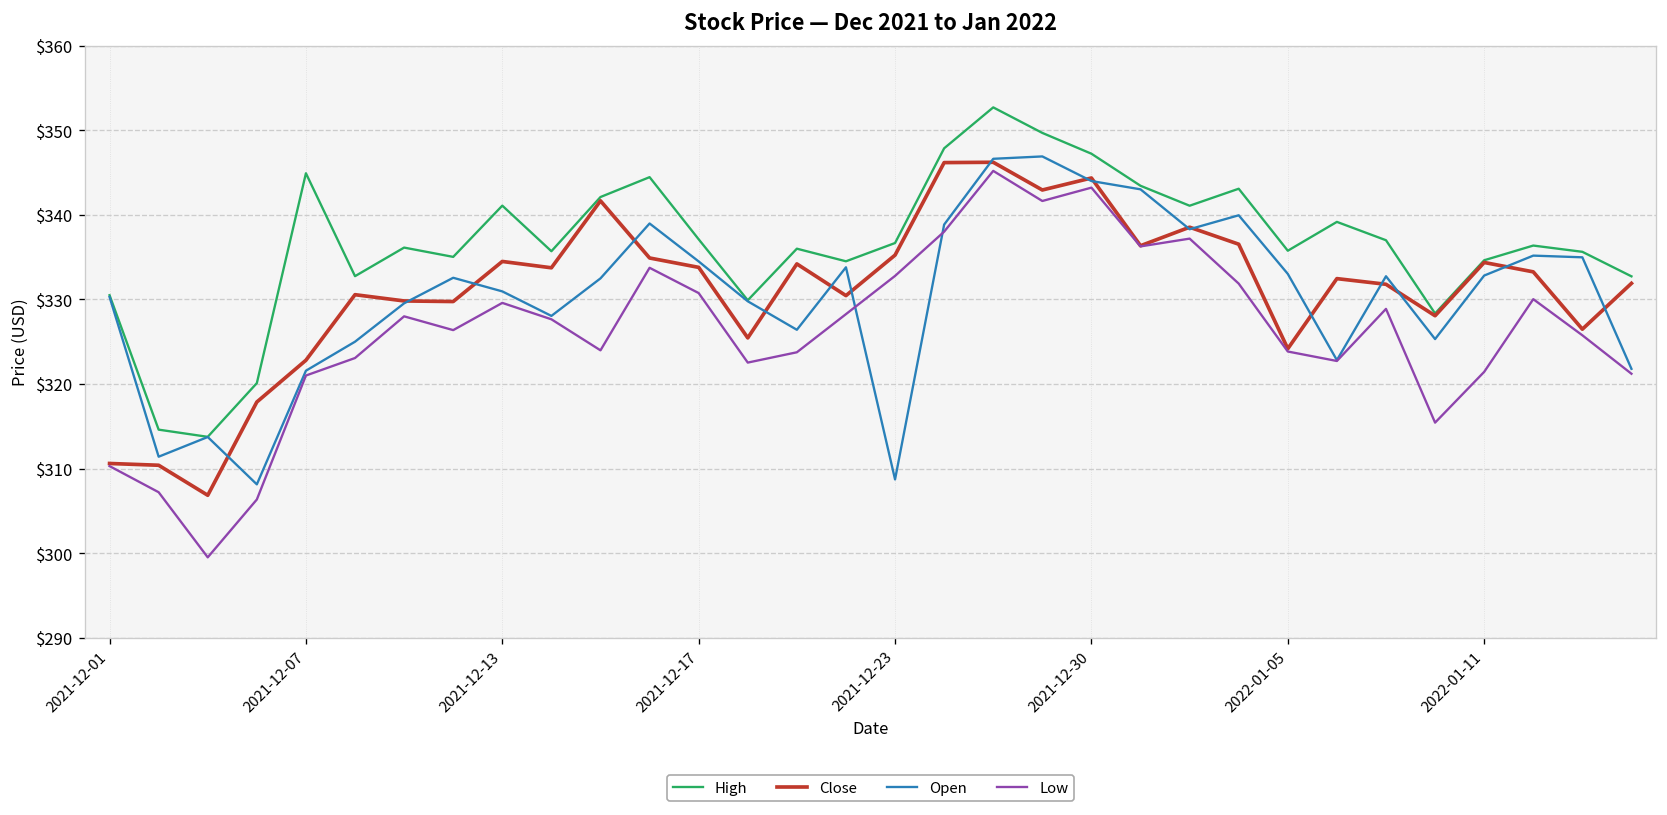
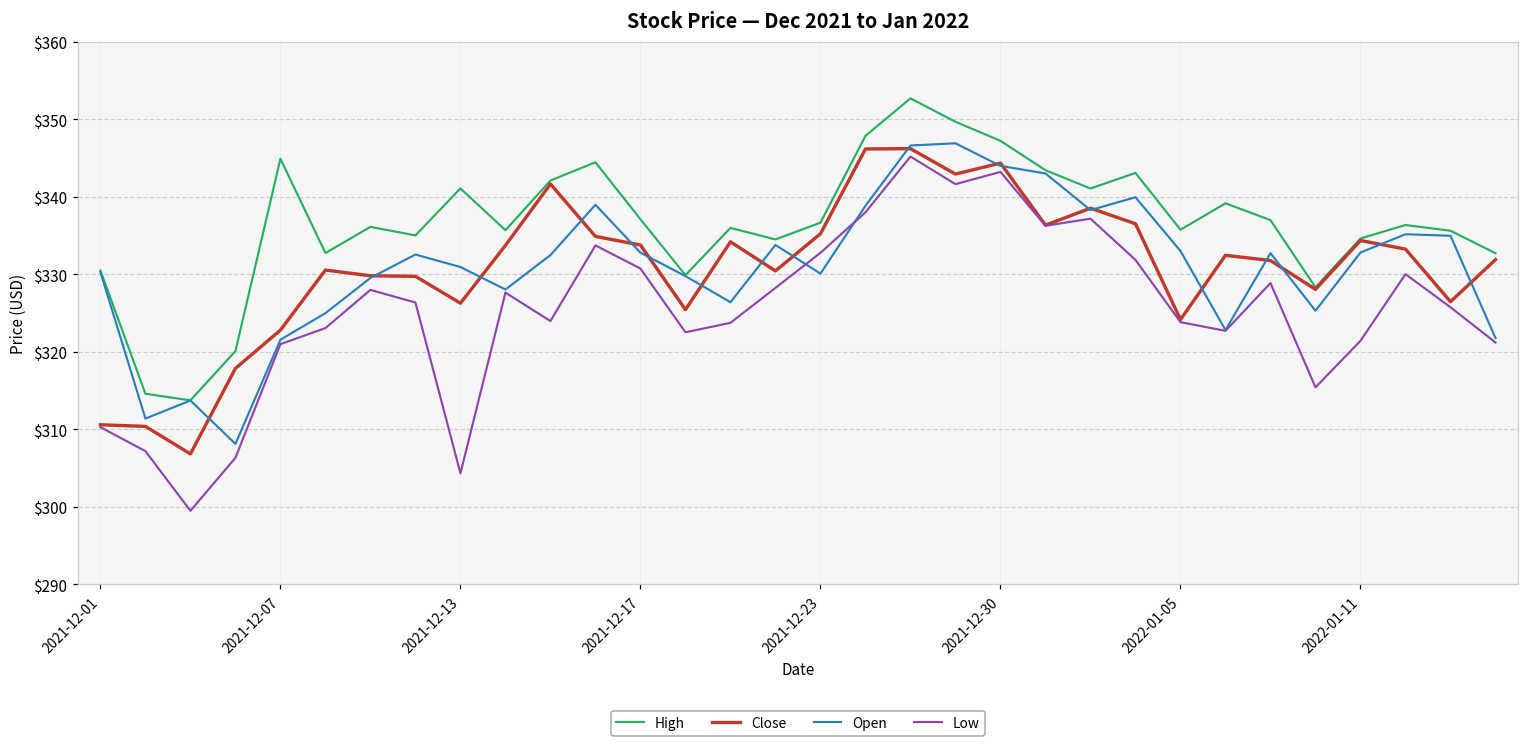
Close, 2021-12-13: $334 -> $326
Low, 2021-12-13: $330 -> $304
Open, 2021-12-17: $334 -> $333
Open, 2021-12-23: $309 -> $330
